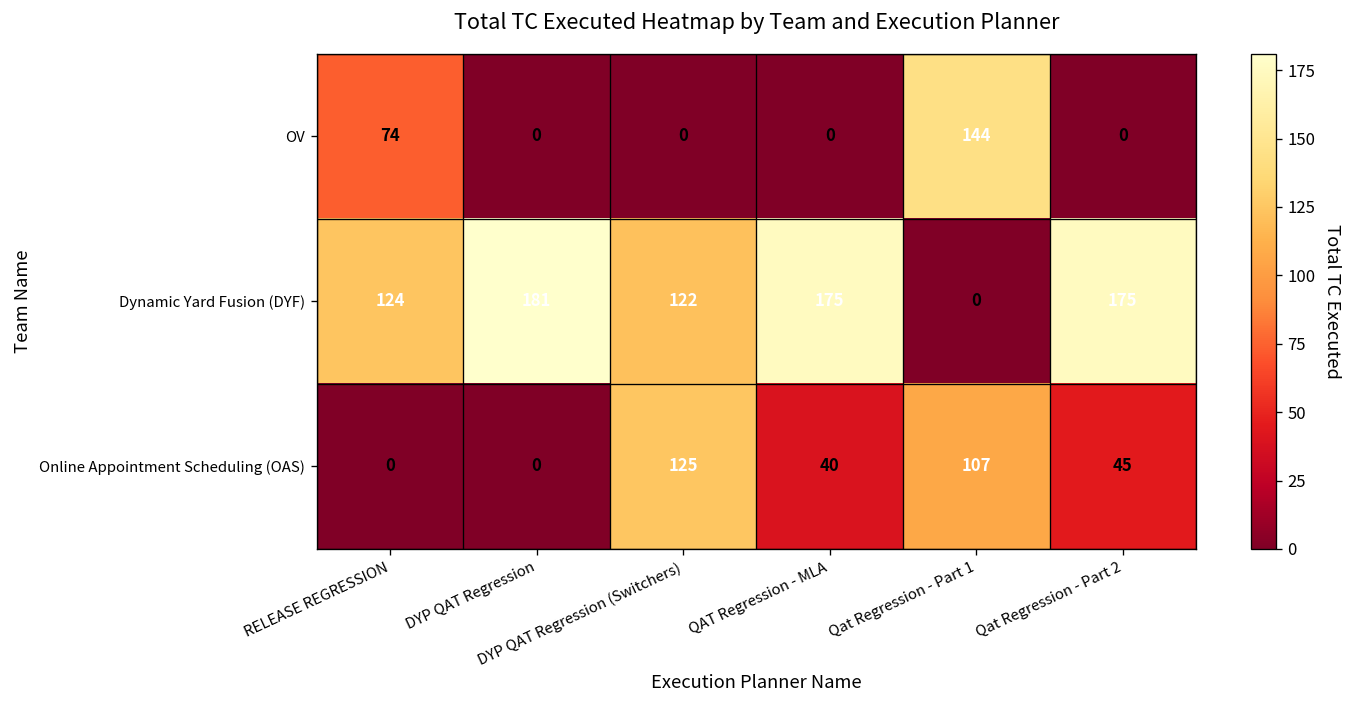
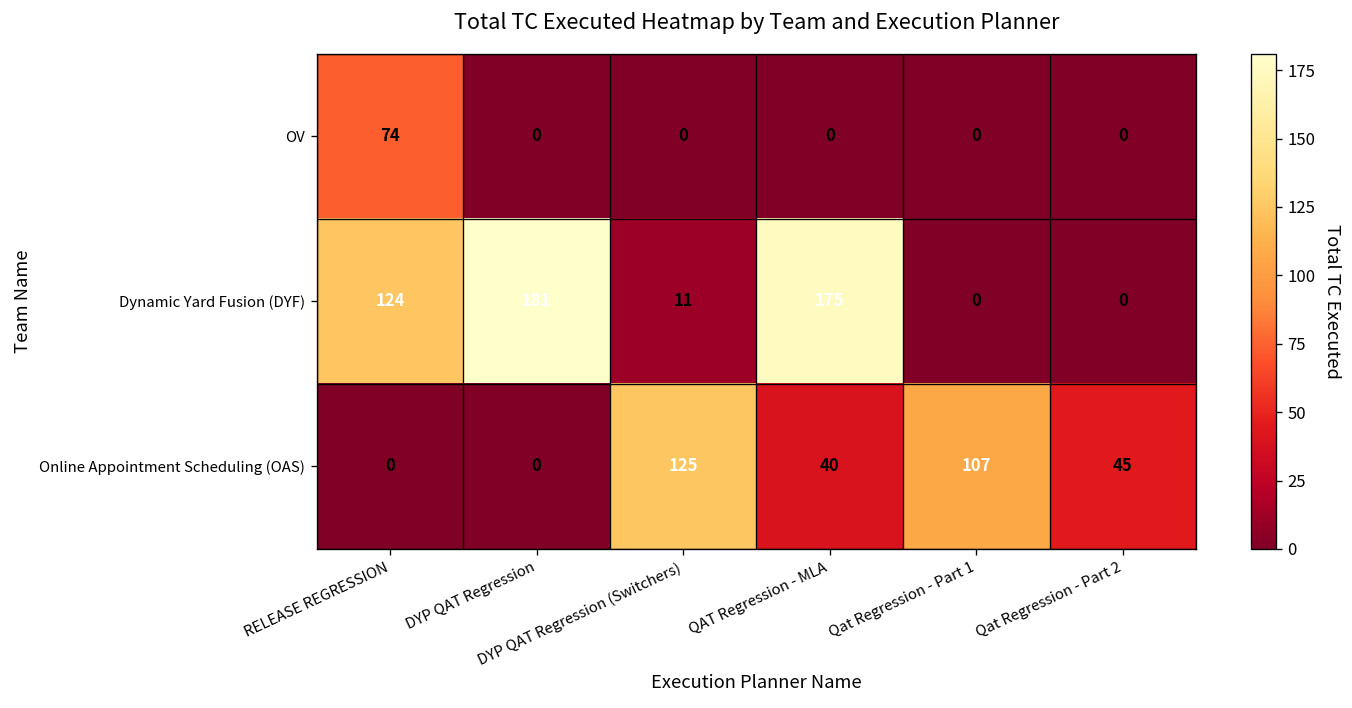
OV, Qat Regression - Part 1: 144 -> 0
Dynamic Yard Fusion (DYF), DYP QAT Regression (Switchers): 122 -> 11
Dynamic Yard Fusion (DYF), Qat Regression - Part 2: 175 -> 0
